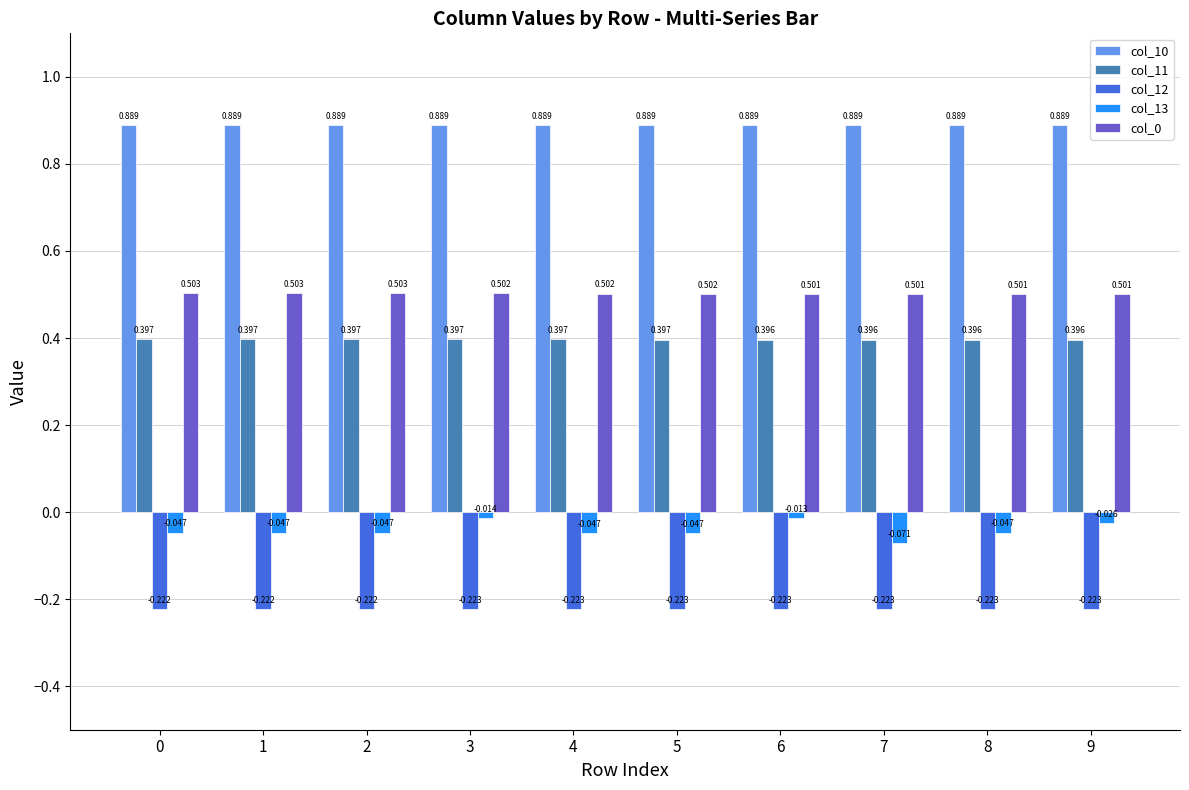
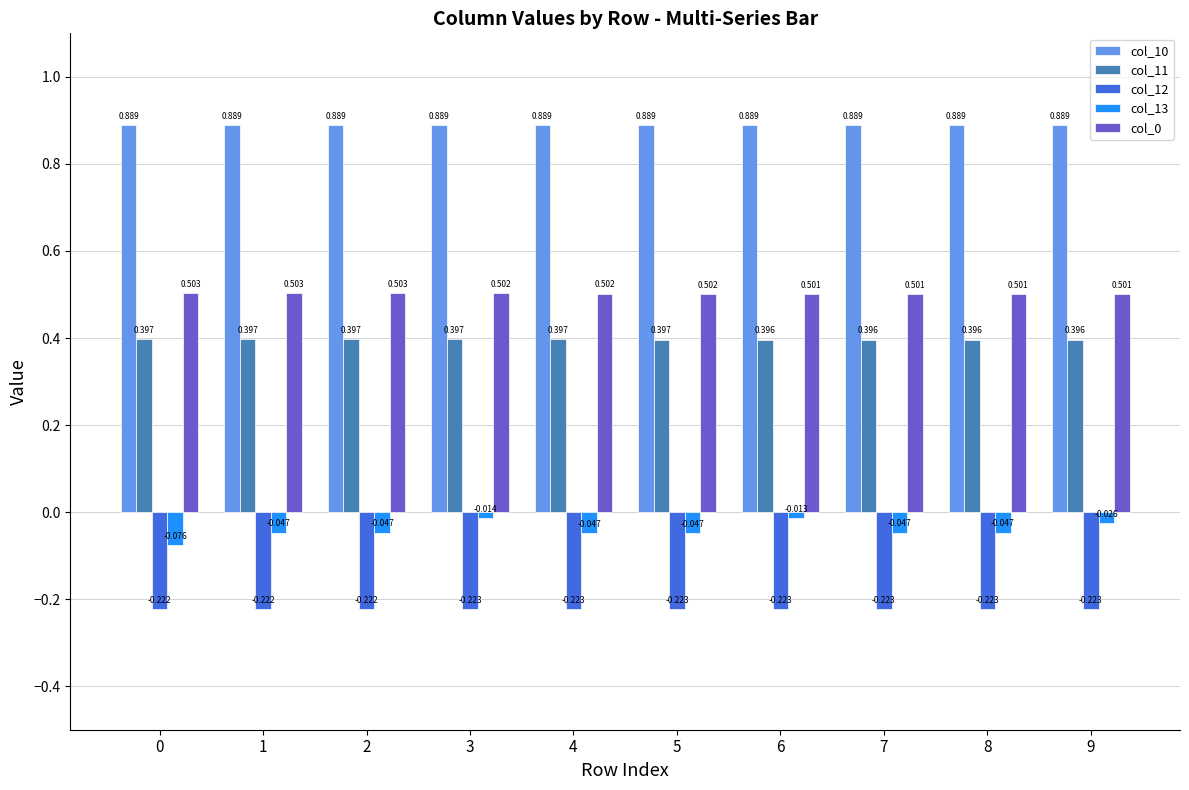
col_13, 0: -0.047 -> -0.076
col_13, 7: -0.071 -> -0.047
